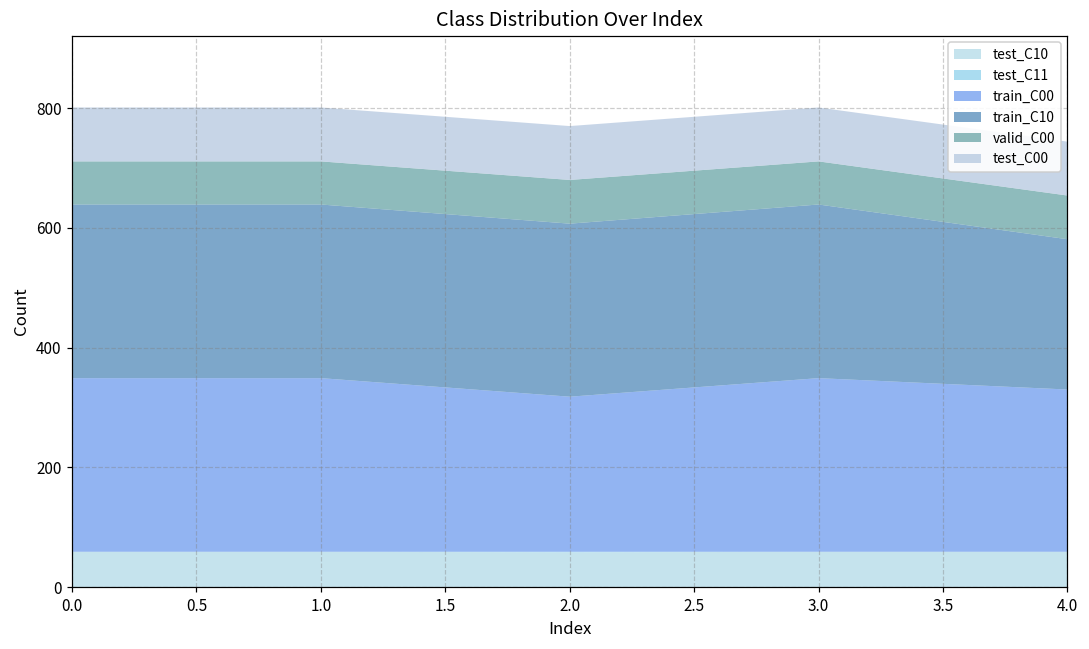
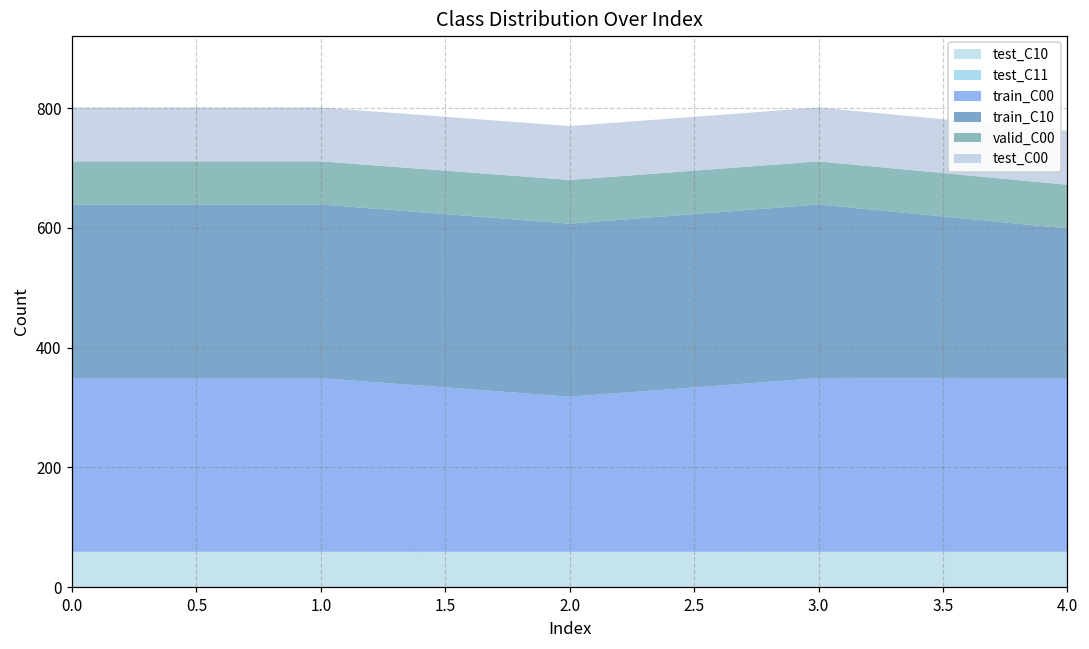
train_C00, 4.0: 270 -> 290
